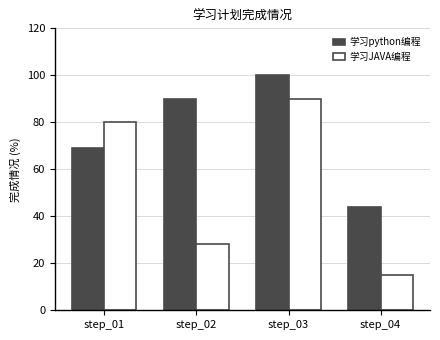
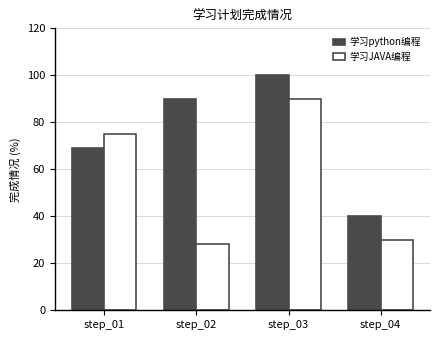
学习JAVA编程, step_01: 80 -> 75
学习python编程, step_04: 44 -> 40
学习JAVA编程, step_04: 15 -> 30
